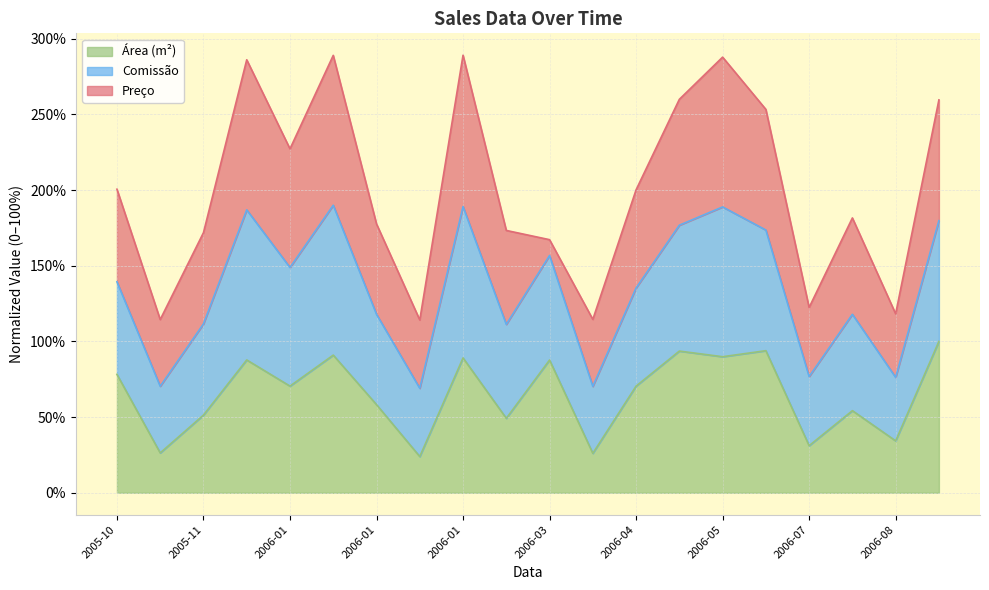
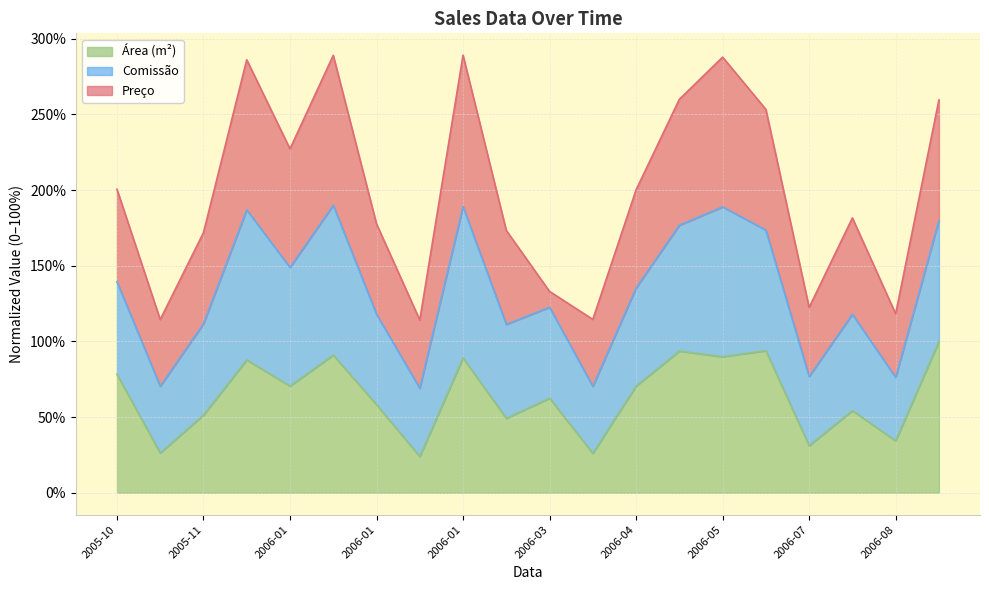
Área (m²), 2006-03: 88% -> 63%
Comissão, 2006-03: 69% -> 60%
